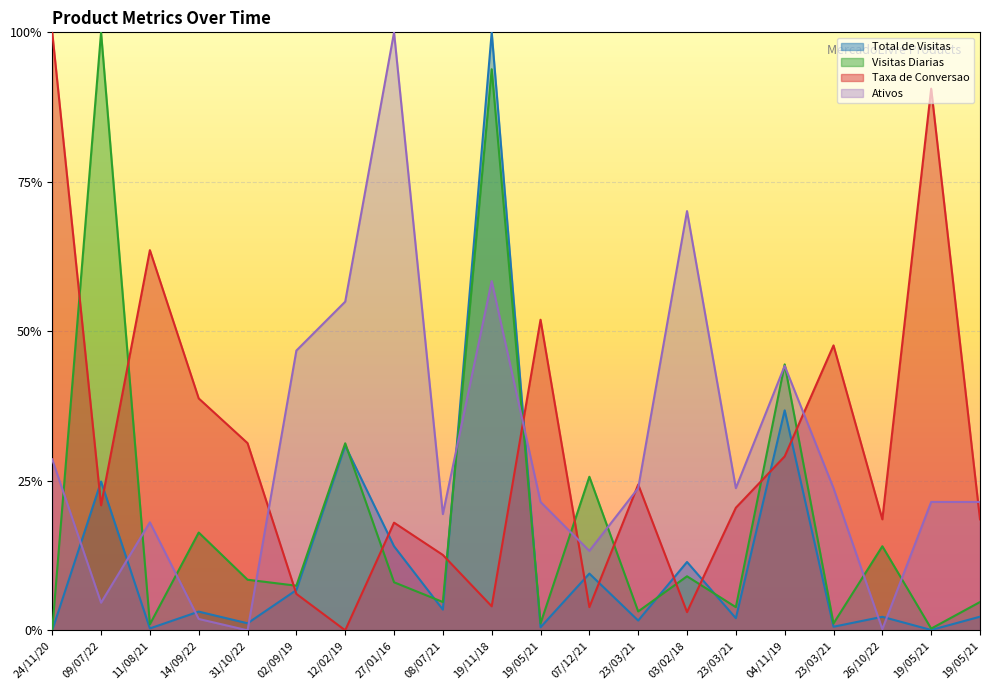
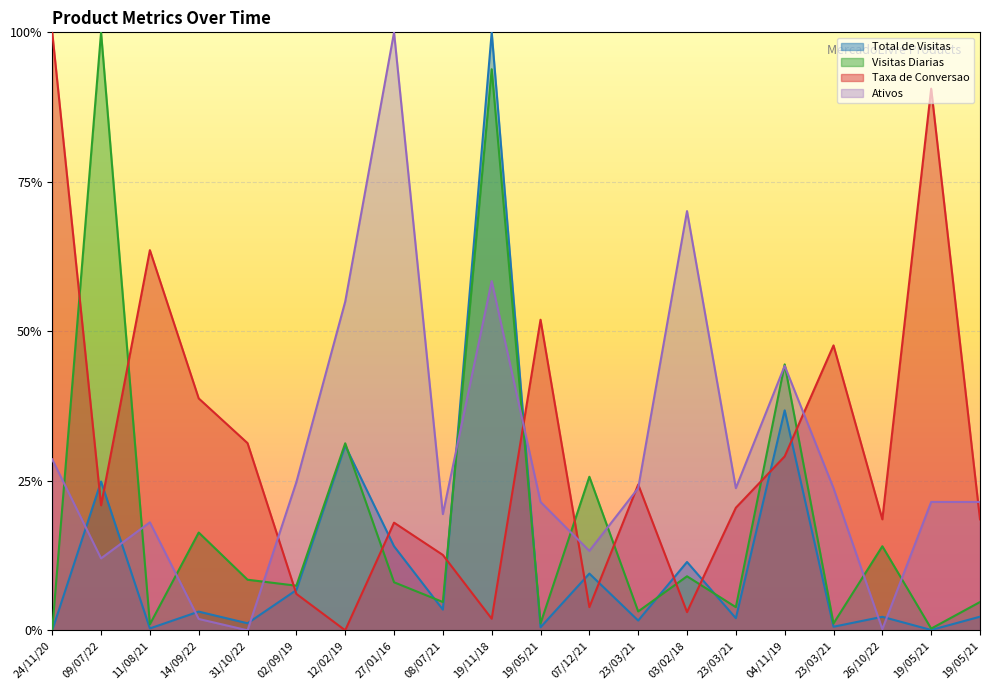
Ativos, 09/07/22: 5% -> 12%
Ativos, 02/09/19: 47% -> 25%
Taxa de Conversao, 19/11/18: 4% -> 2%
